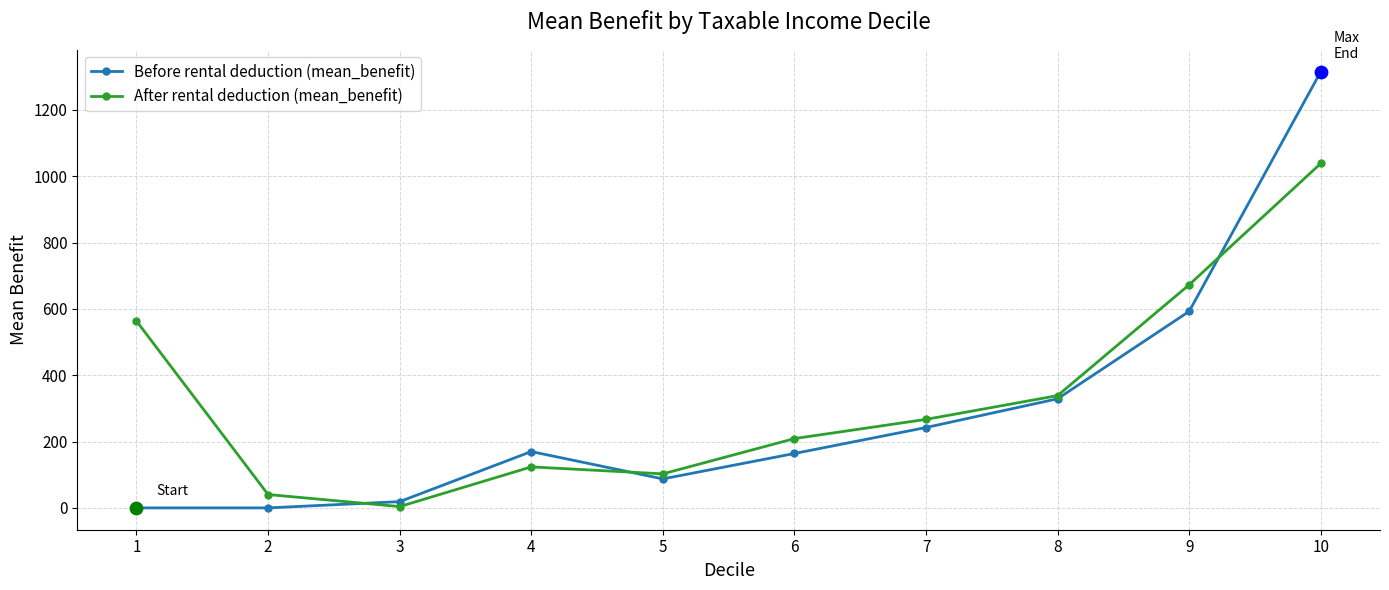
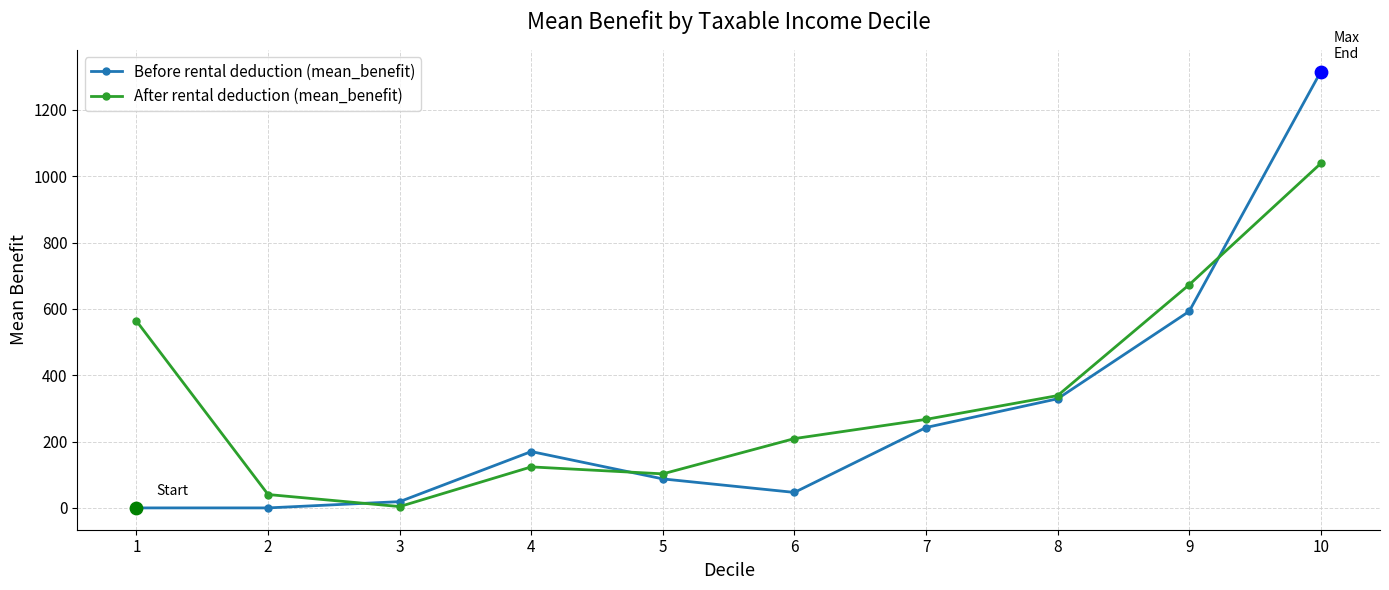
Before rental deduction (mean_benefit), 6: 160 -> 50
